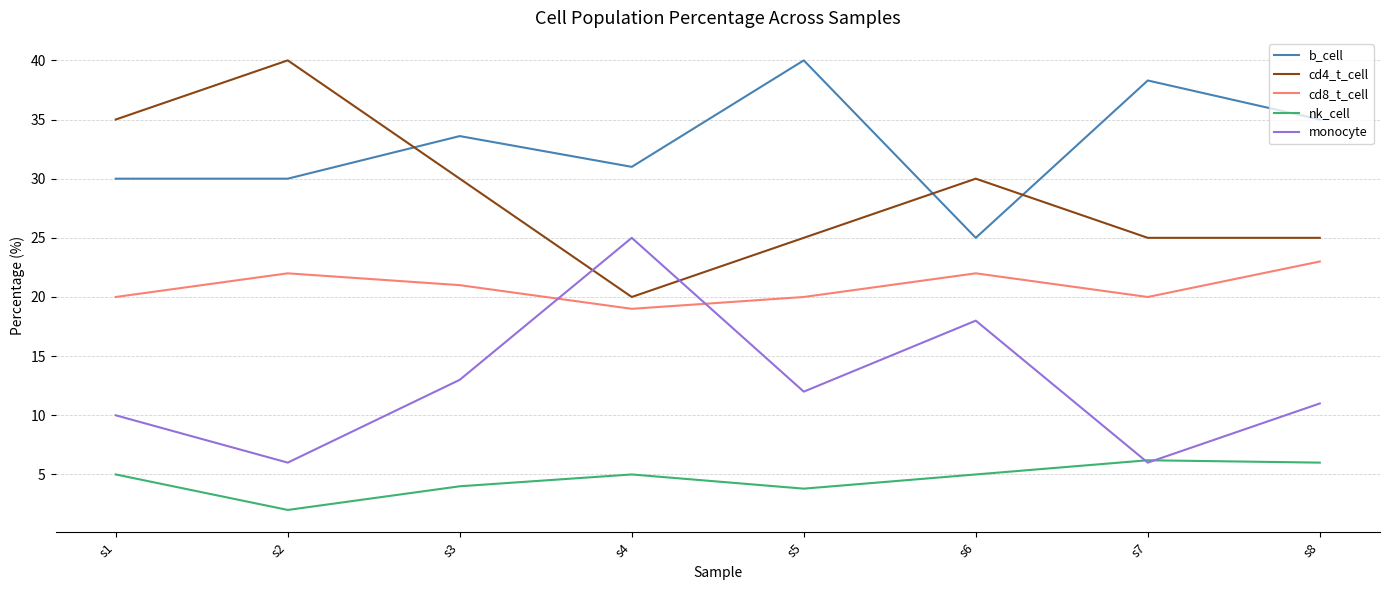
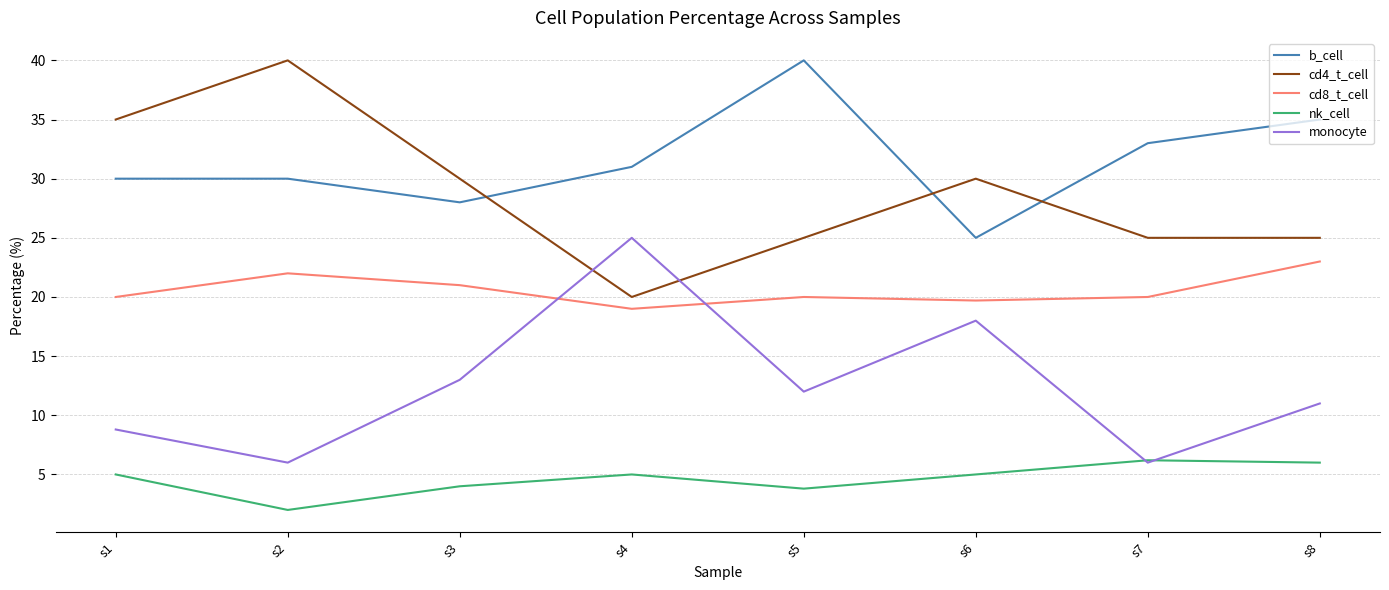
monocyte, s1: 10.0 -> 8.8
b_cell, s3: 33.6 -> 28.0
cd8_t_cell, s6: 22.0 -> 19.7
b_cell, s7: 38.3 -> 33.0
